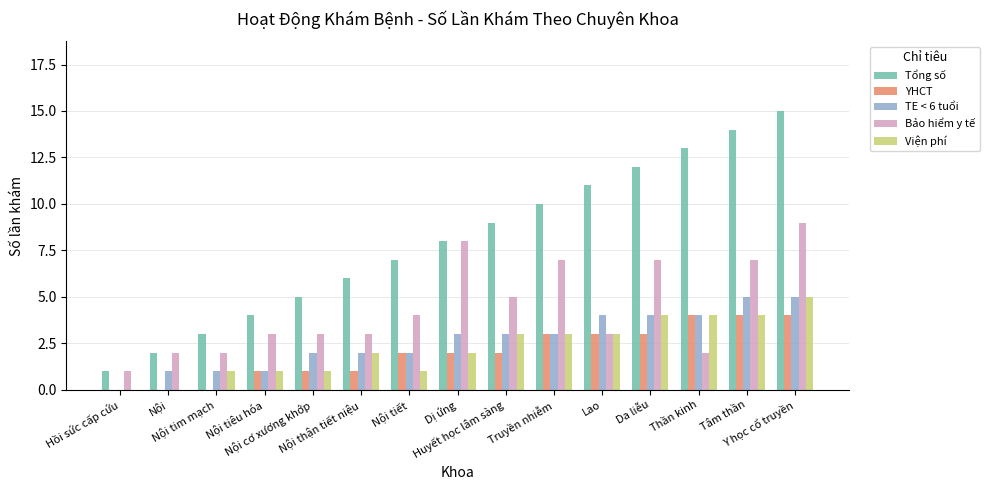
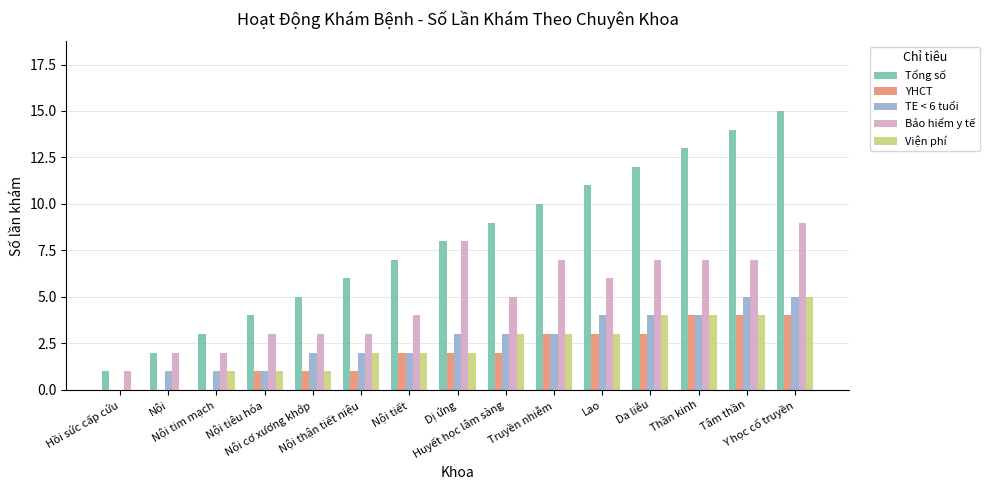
Viện phí, Nội tiết: 1 -> 2
Bảo hiểm y tế, Lao: 3 -> 6
Bảo hiểm y tế, Thần kinh: 2 -> 7
